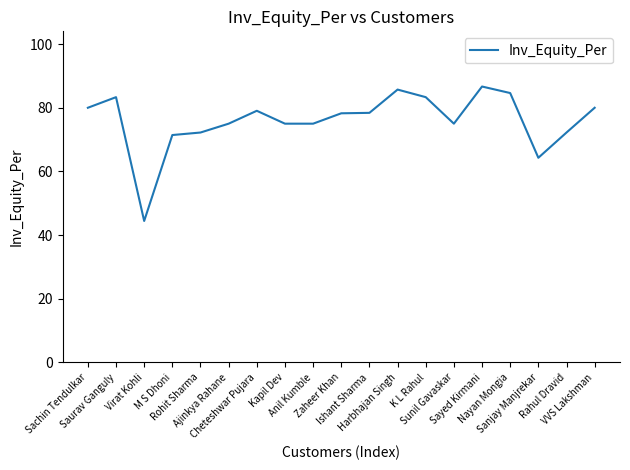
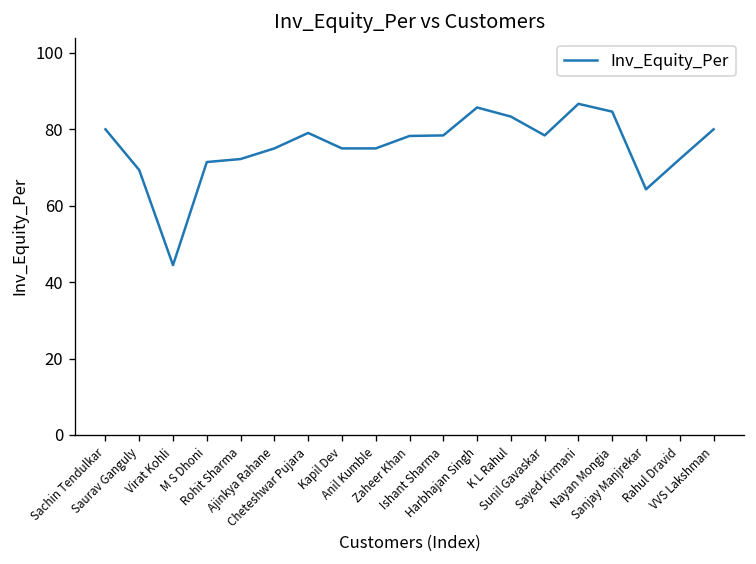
Saurav Ganguly: 83 -> 69
Sunil Gavaskar: 75 -> 78
